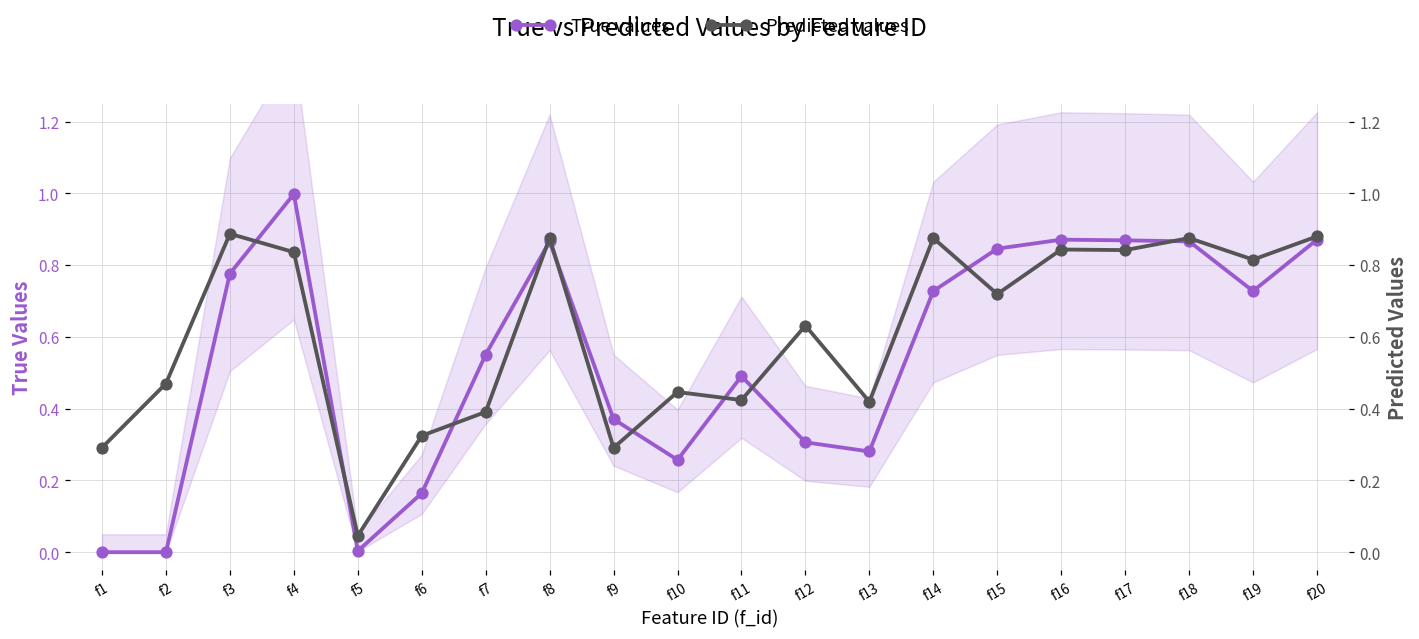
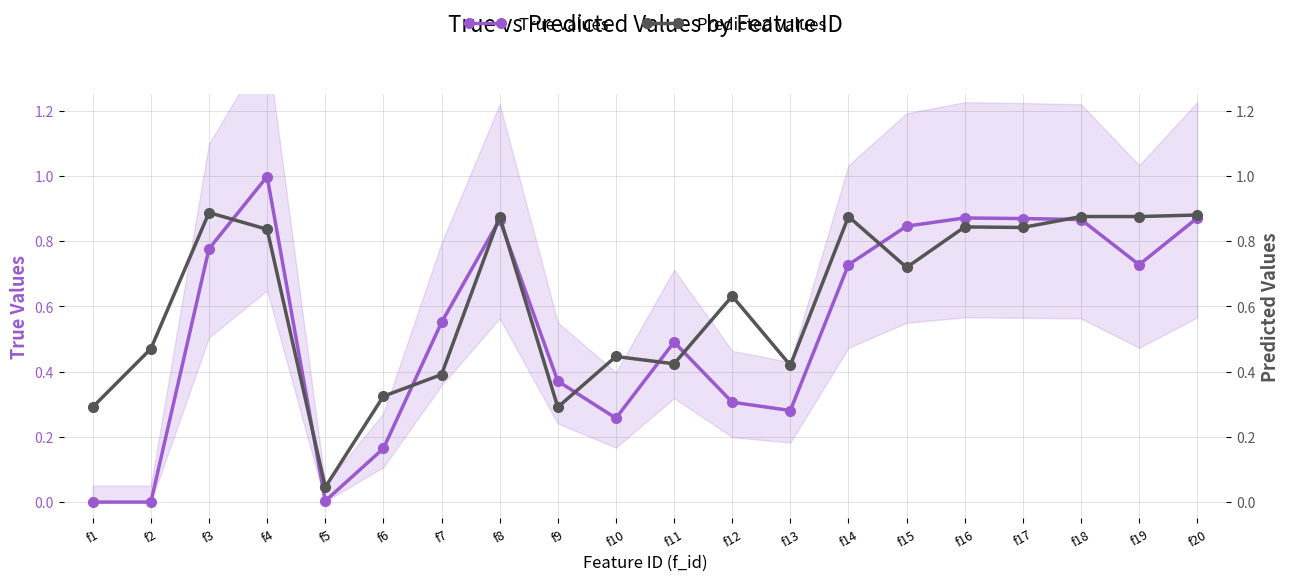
Predicted values, f19: 0.82 -> 0.88
